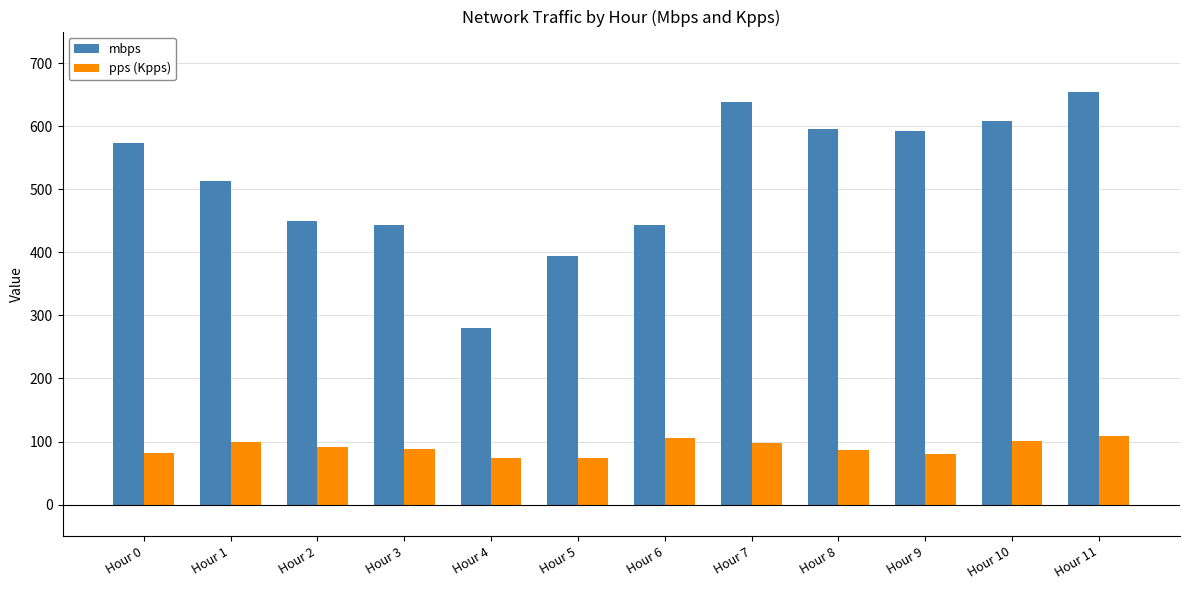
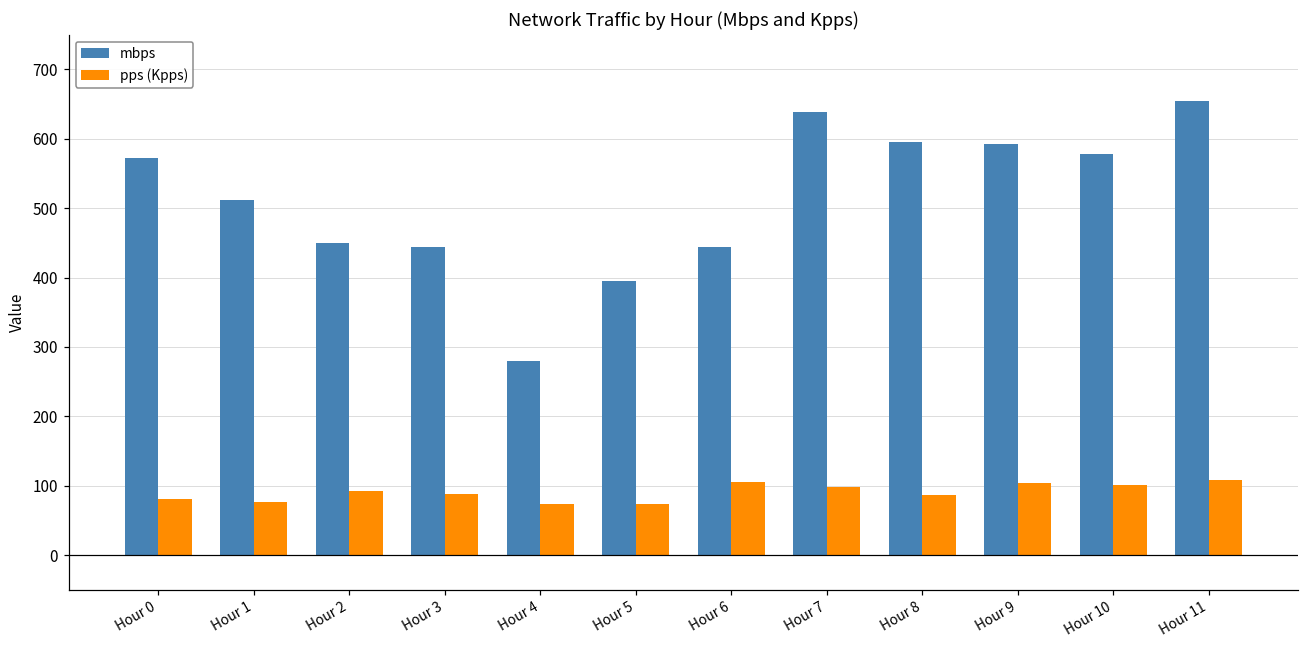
pps (Kpps), Hour 1: 100 -> 80
pps (Kpps), Hour 9: 80 -> 100
mbps, Hour 10: 610 -> 580
